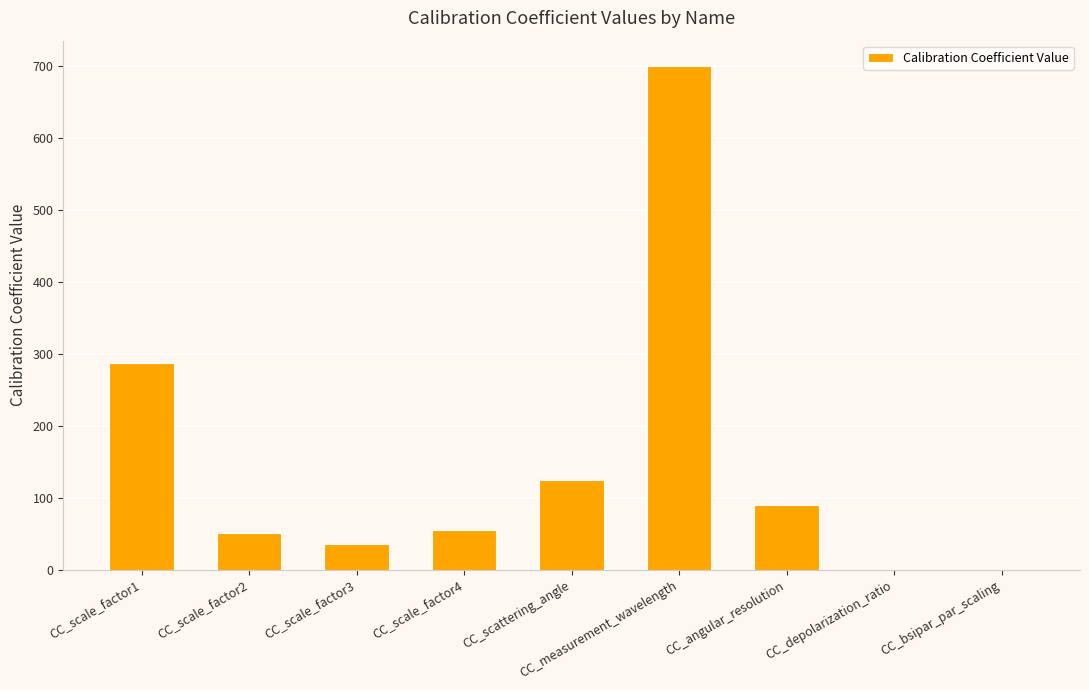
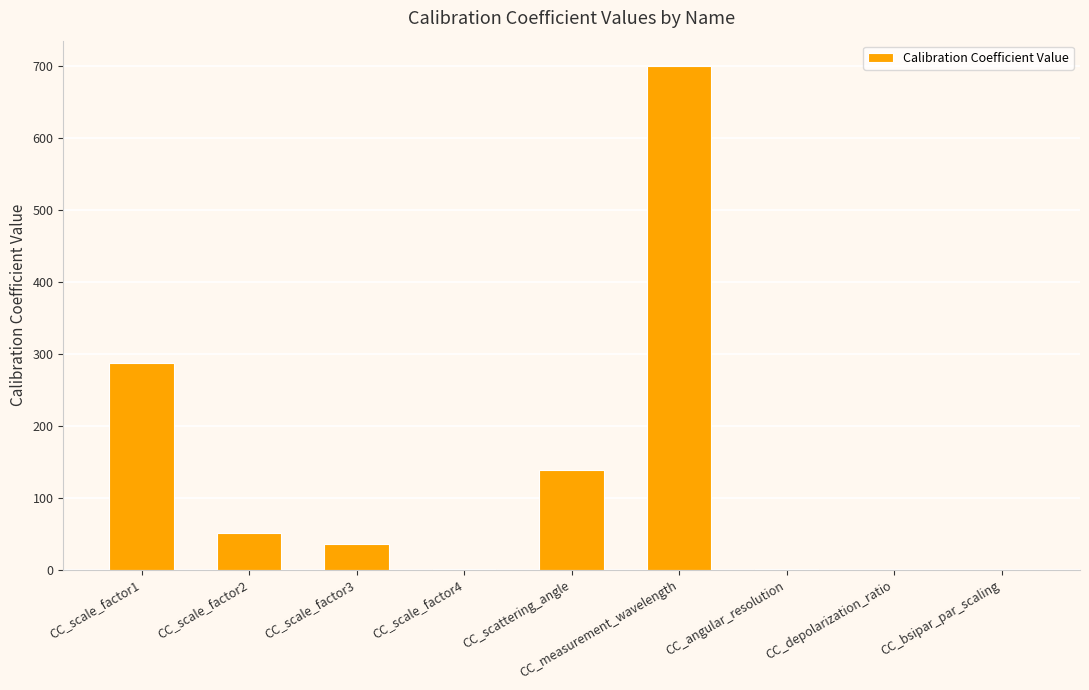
CC_scale_factor4: 50 -> 0
CC_scattering_angle: 120 -> 140
CC_angular_resolution: 90 -> 0
